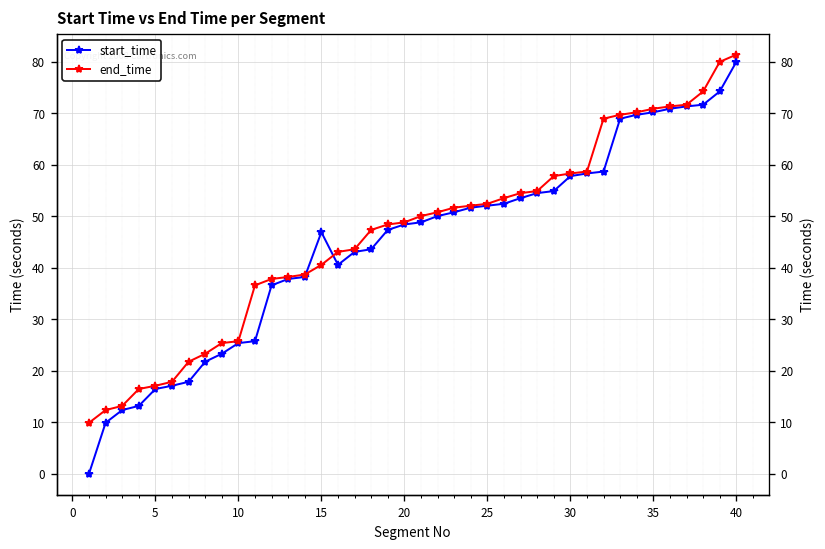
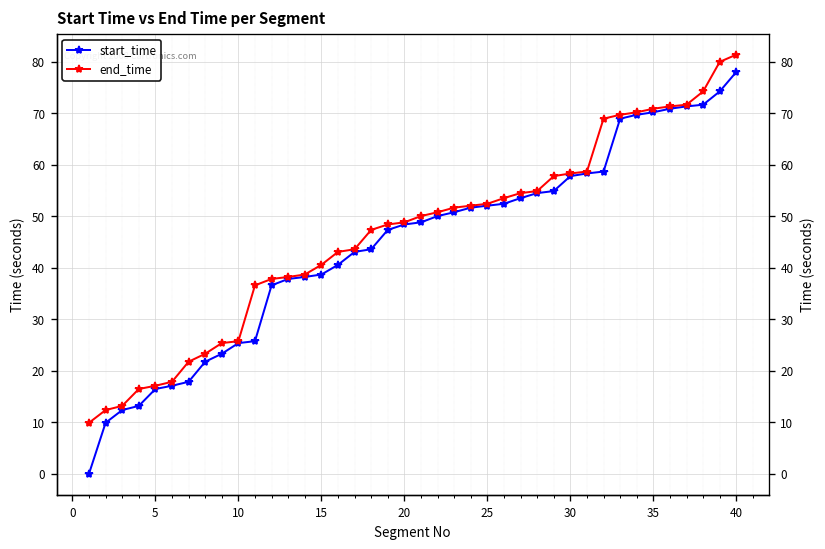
start_time, 15: 47 -> 39
start_time, 40: 80 -> 78
